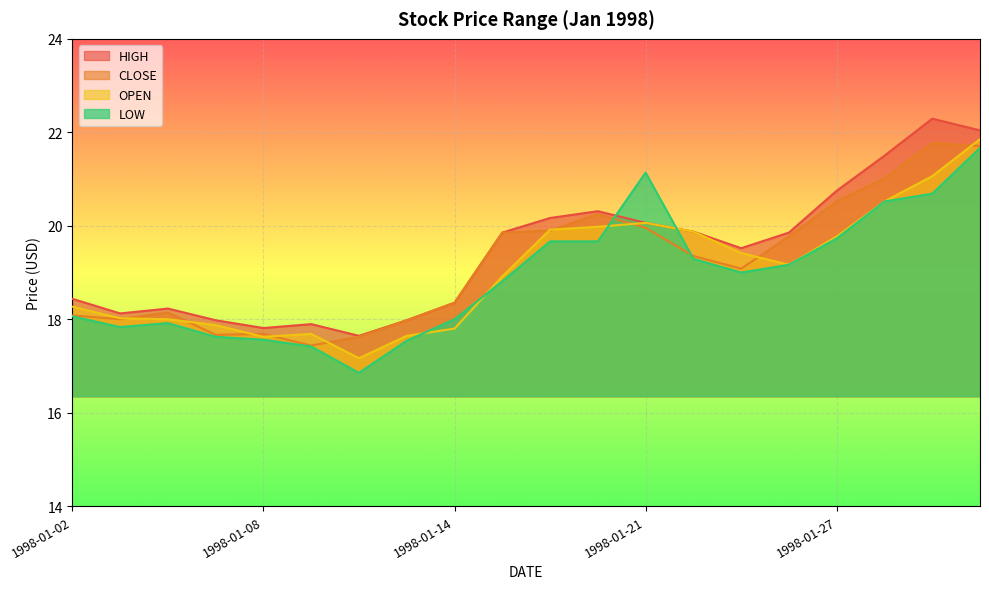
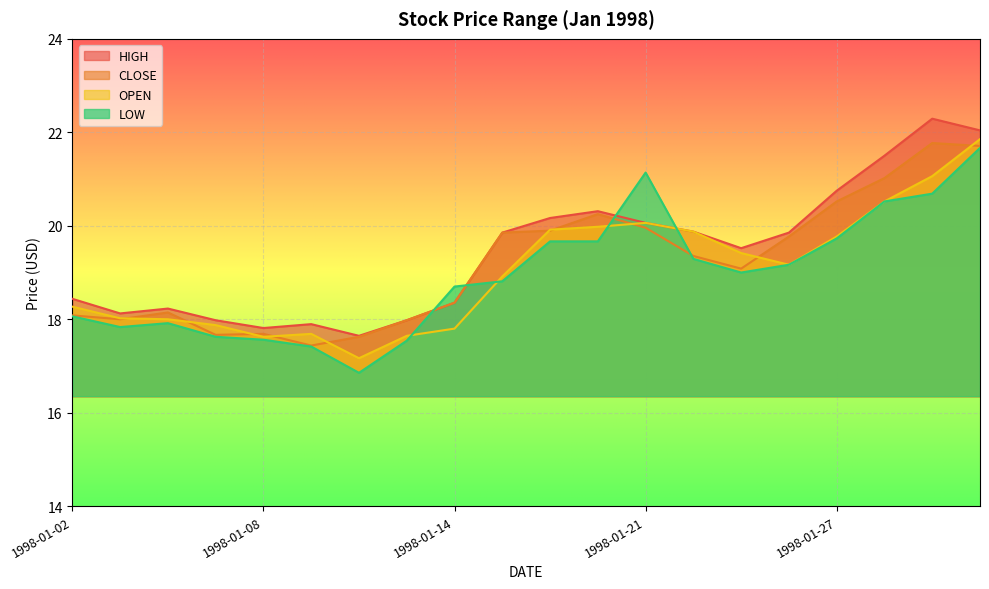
LOW, 1998-01-14: 18.0 -> 18.7
